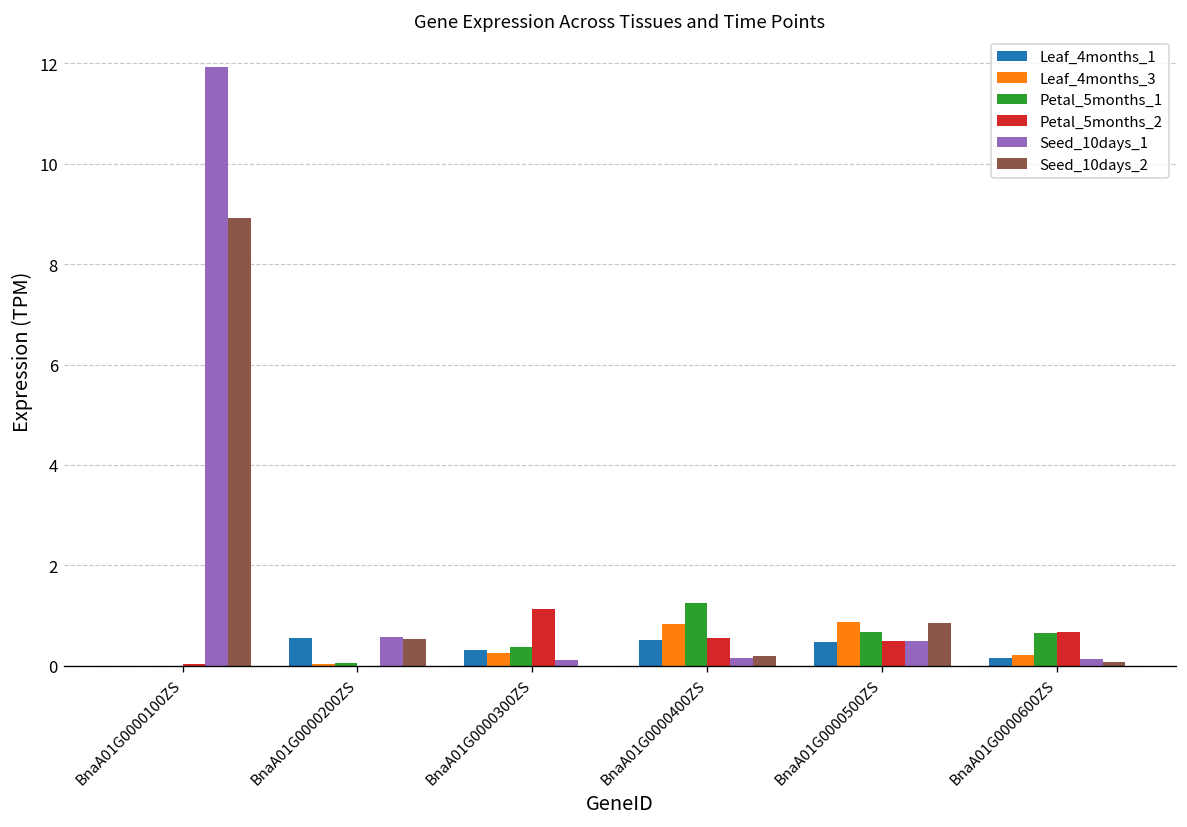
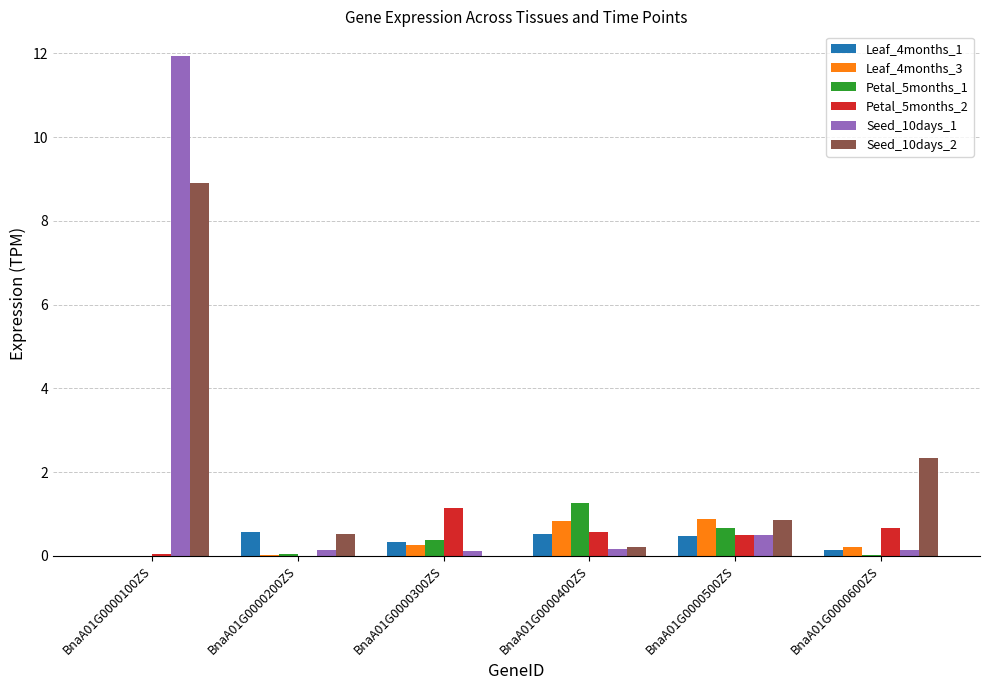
Seed_10days_1, BnaA01G0000200ZS: 0.6 -> 0.2
Petal_5months_1, BnaA01G0000600ZS: 0.7 -> 0.0
Seed_10days_2, BnaA01G0000600ZS: 0.1 -> 2.3
